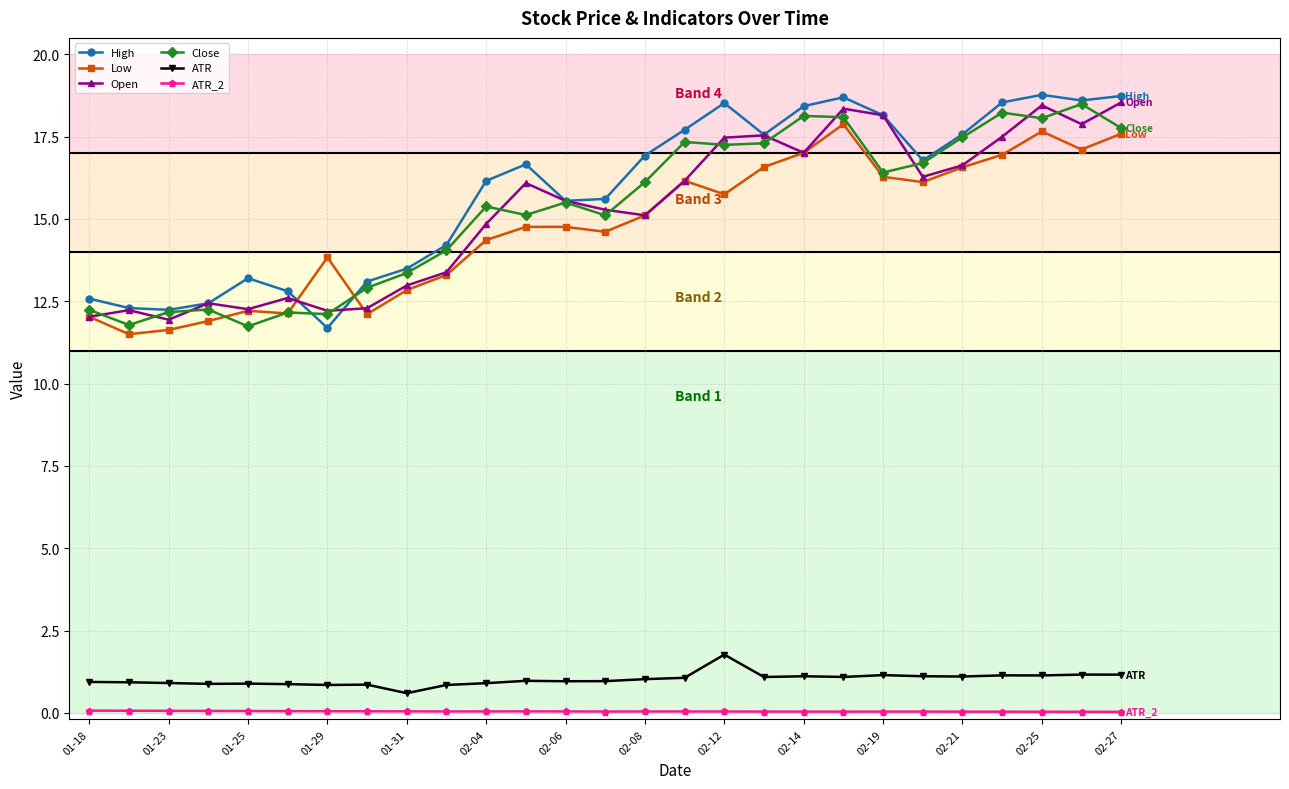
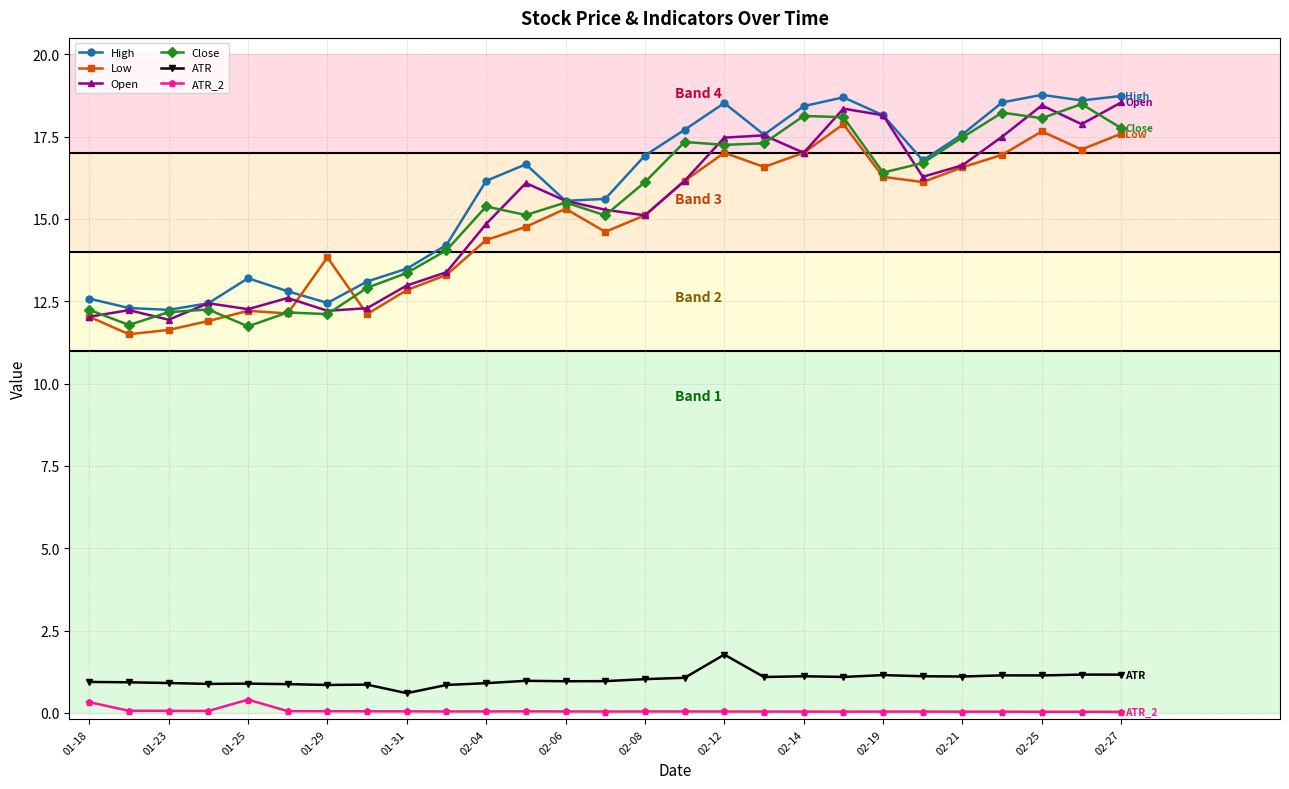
ATR_2, 01-18: 0.1 -> 0.3
ATR_2, 01-25: 0.1 -> 0.4
High, 01-29: 11.7 -> 12.4
Low, 02-06: 14.8 -> 15.3
Low, 02-12: 15.7 -> 17.0
